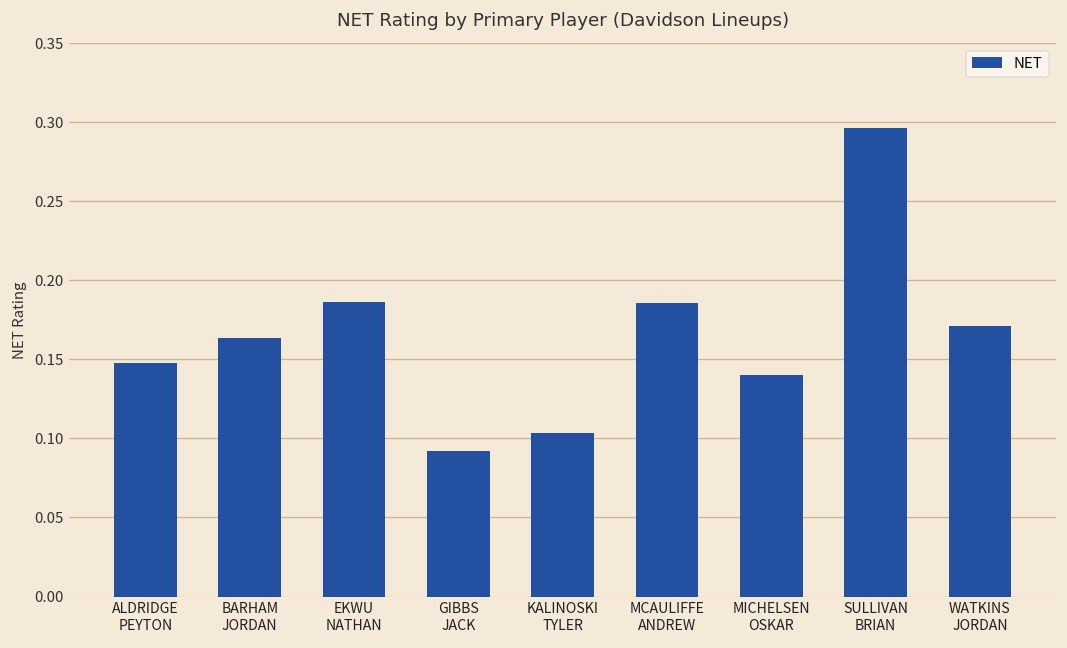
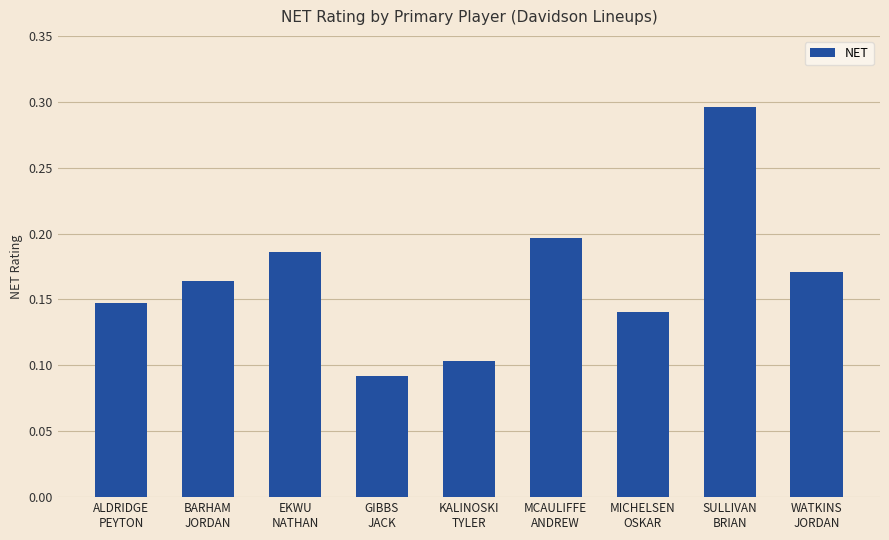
MCAULIFFE ANDREW: 0.186 -> 0.197
